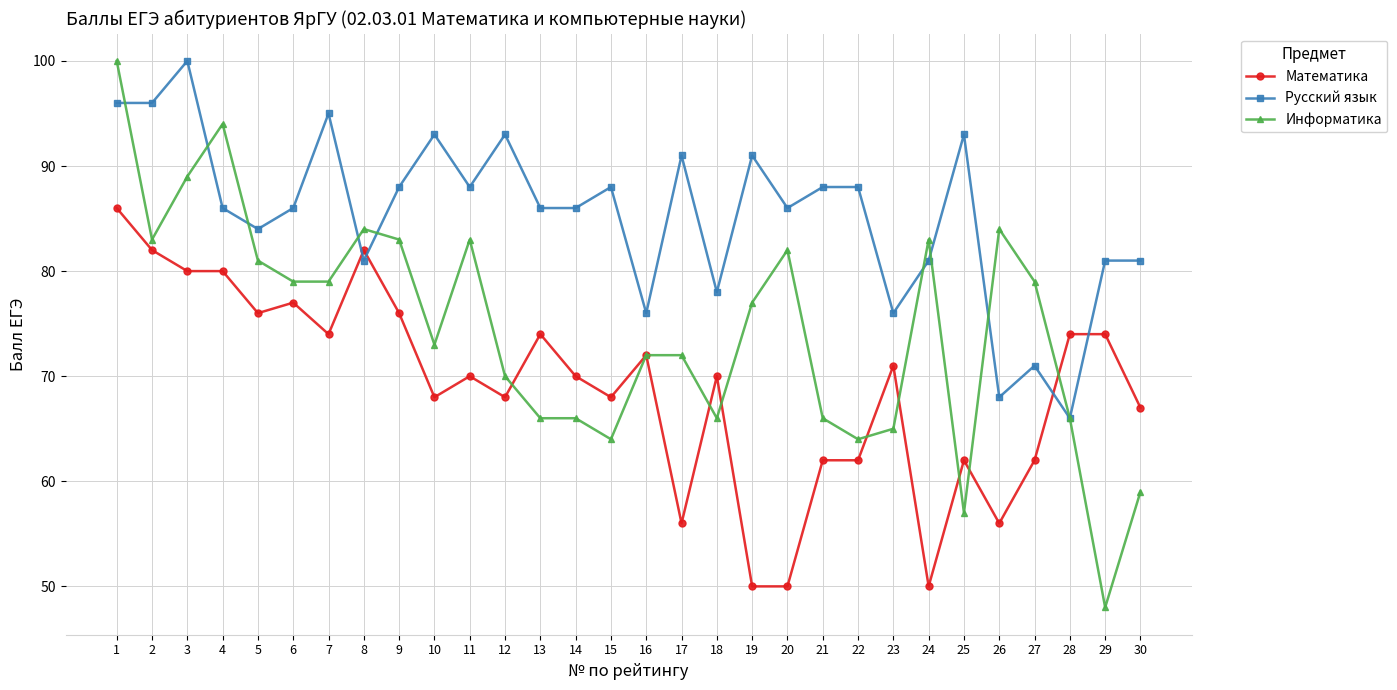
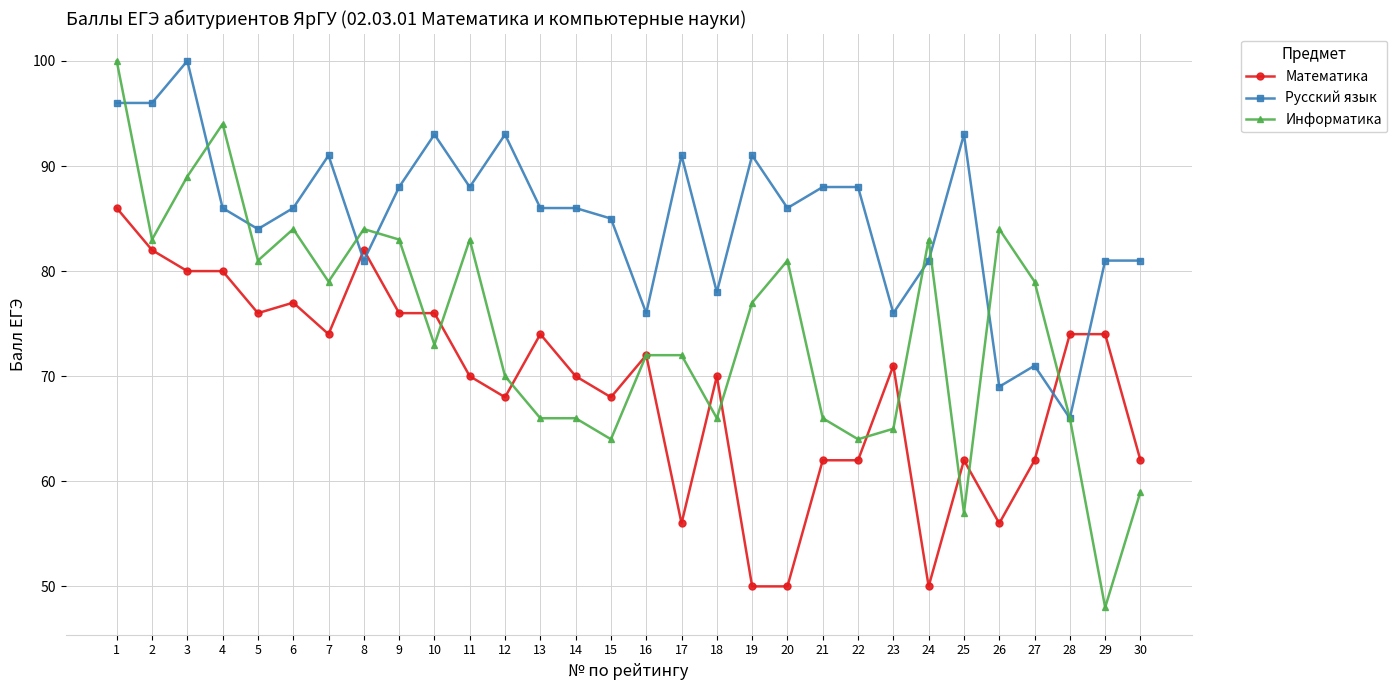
Информатика, 6: 79 -> 84
Русский язык, 7: 95 -> 91
Математика, 10: 68 -> 76
Русский язык, 15: 88 -> 85
Информатика, 20: 82 -> 81
Русский язык, 26: 68 -> 69
Математика, 30: 67 -> 62
